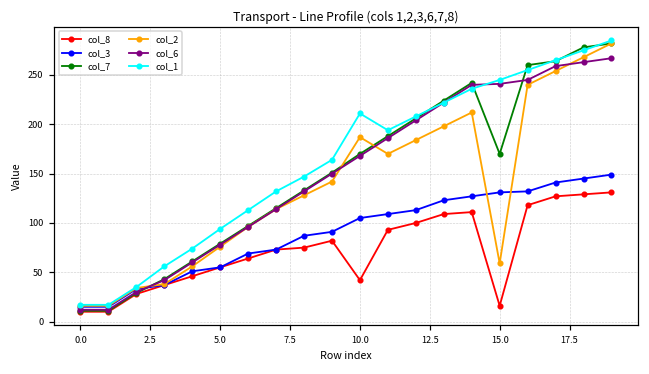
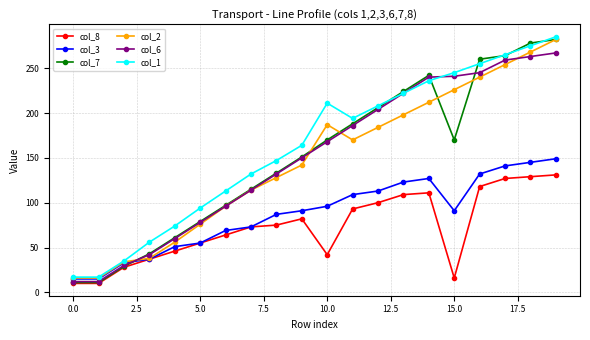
col_3, 10.0: 110 -> 100
col_3, 15.0: 130 -> 90
col_2, 15.0: 60 -> 230
